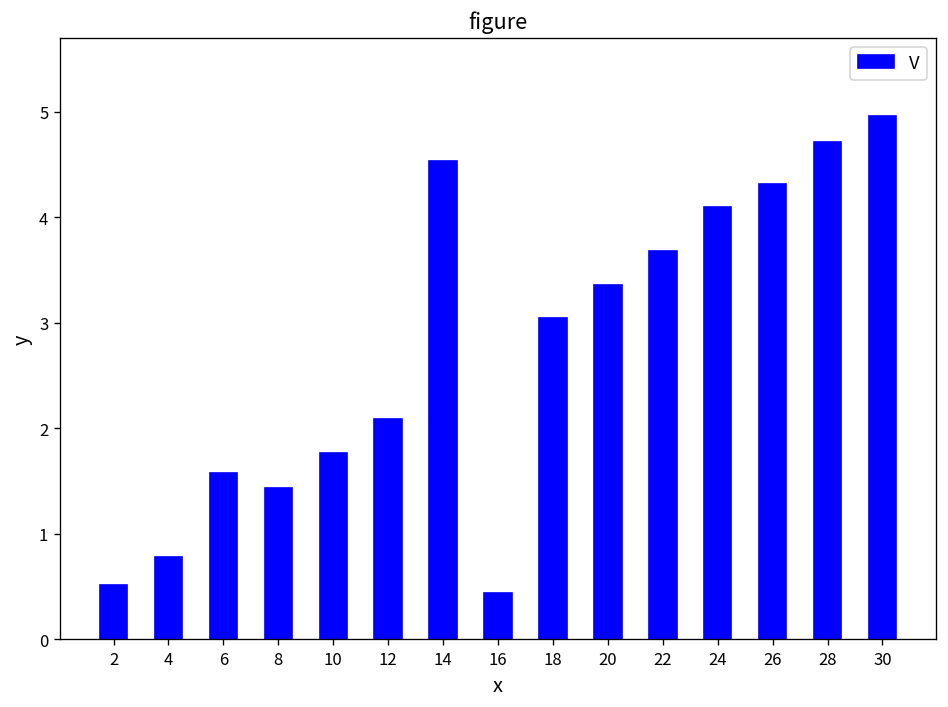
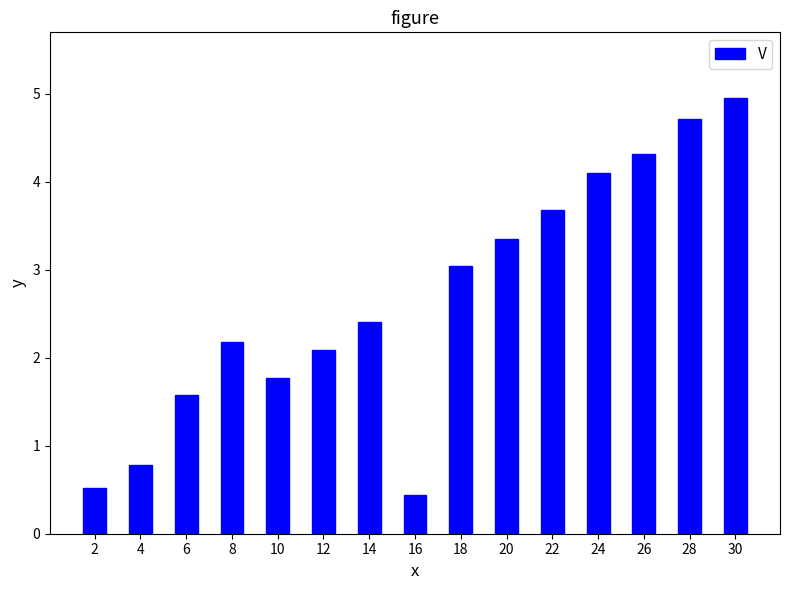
8: 1.4 -> 2.2
14: 4.5 -> 2.4
